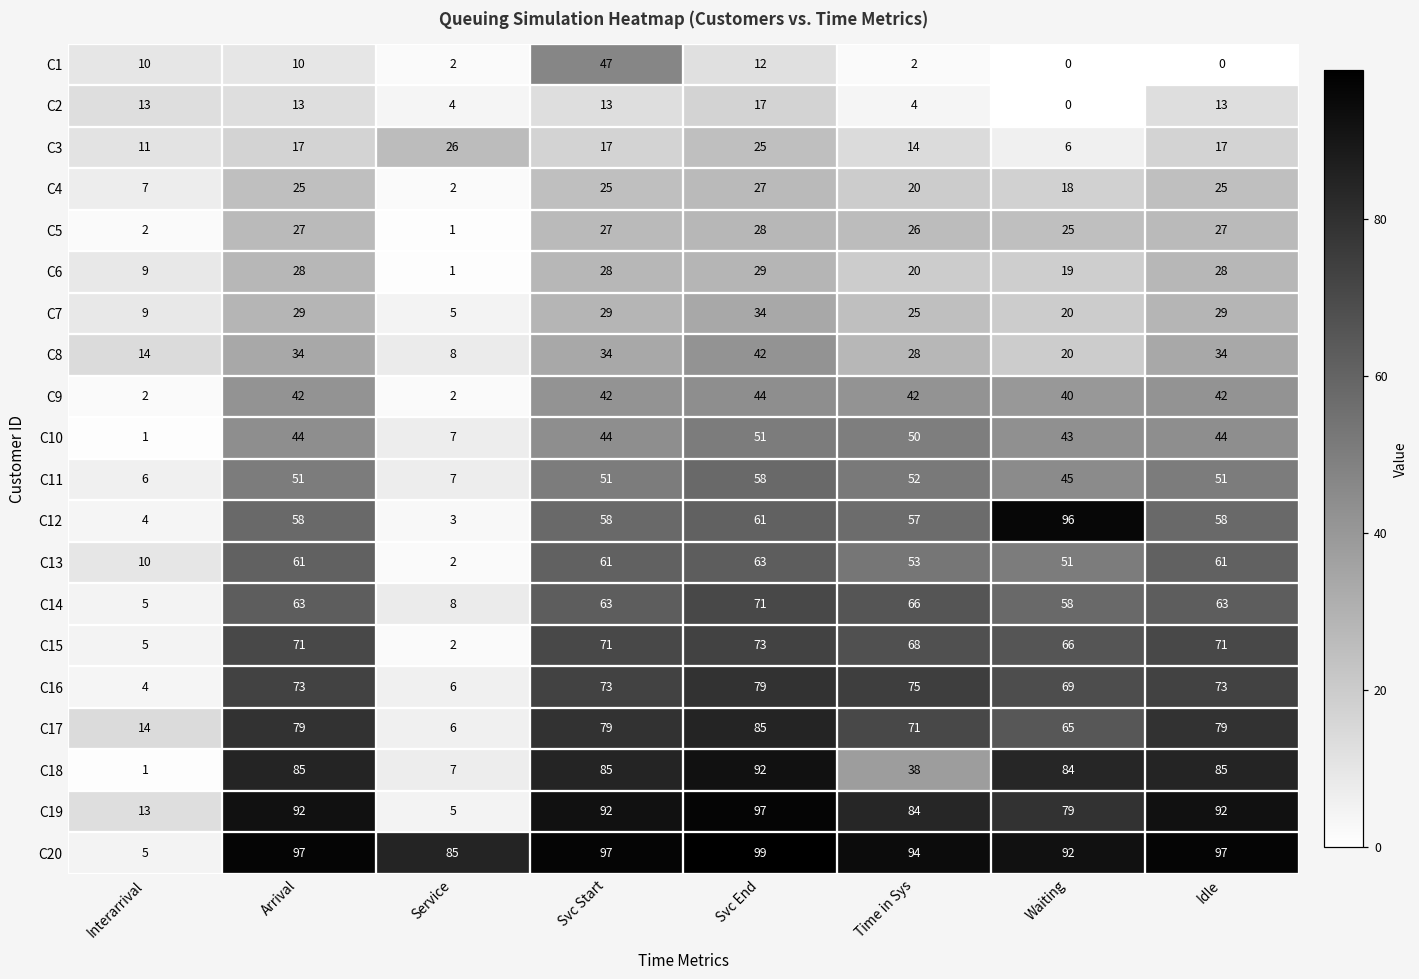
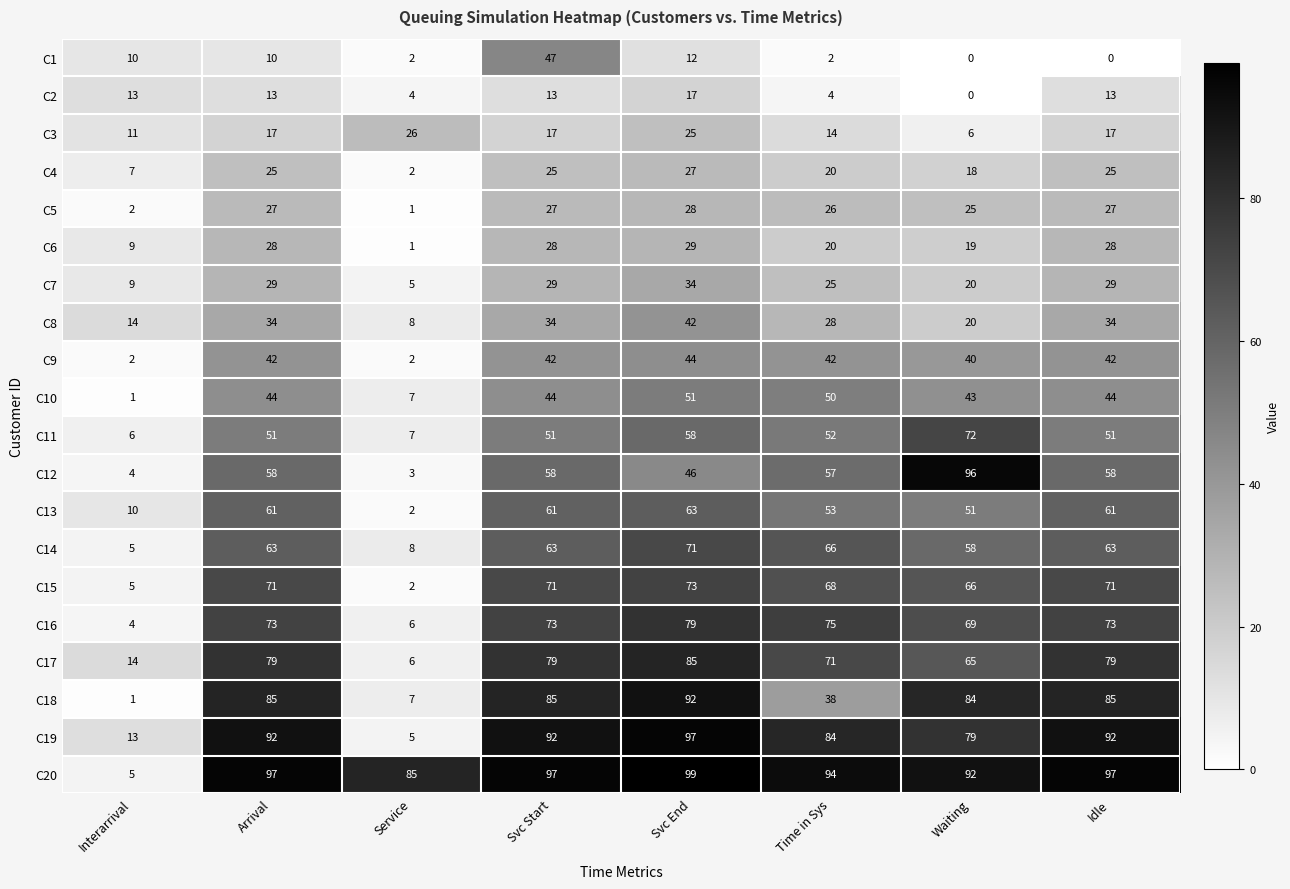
C11, Waiting: 45 -> 72
C12, Svc End: 61 -> 46
